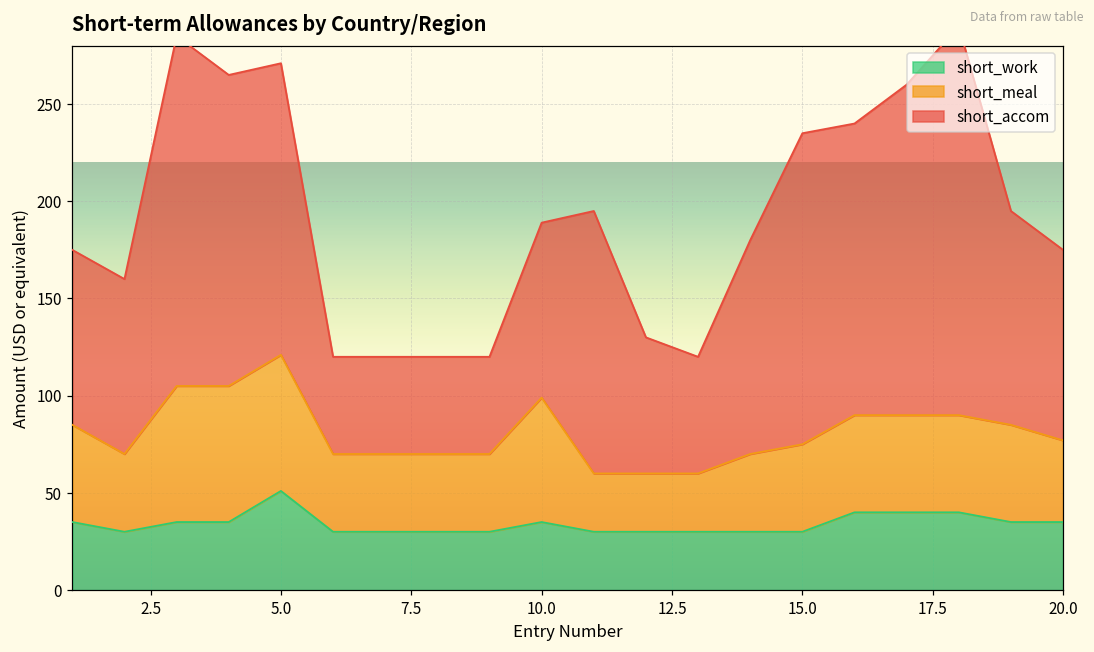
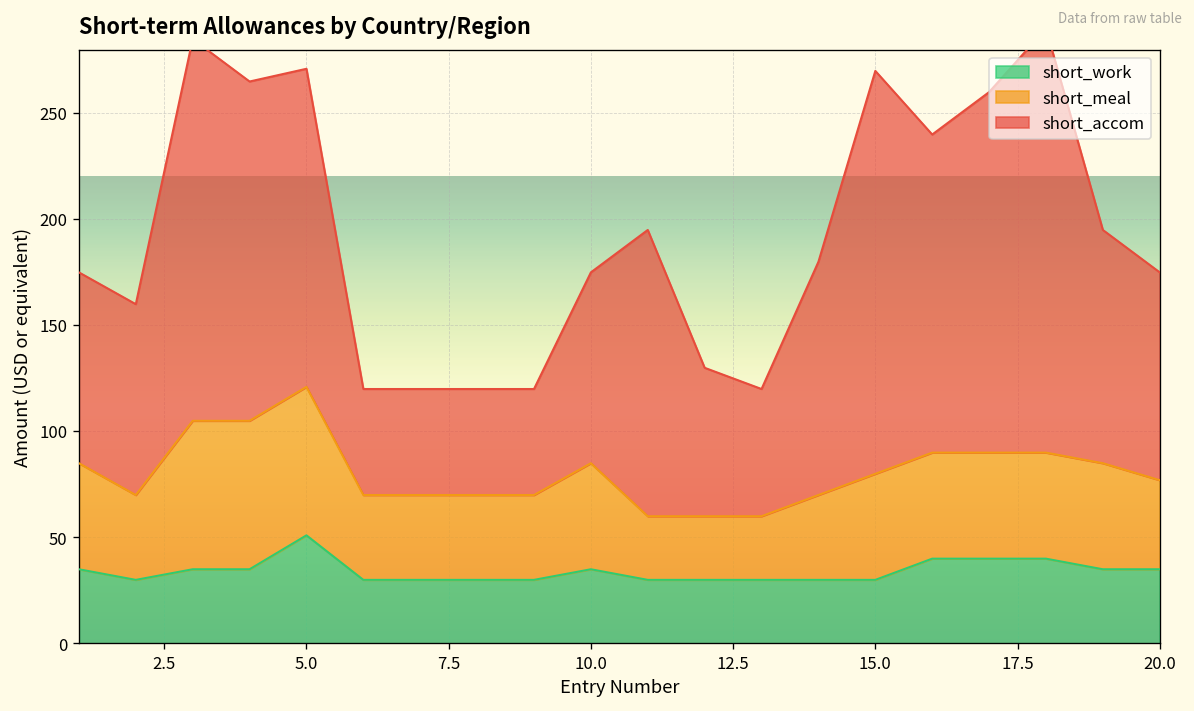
short_meal, 10.0: 64 -> 50
short_meal, 15.0: 45 -> 50
short_accom, 15.0: 160 -> 190
